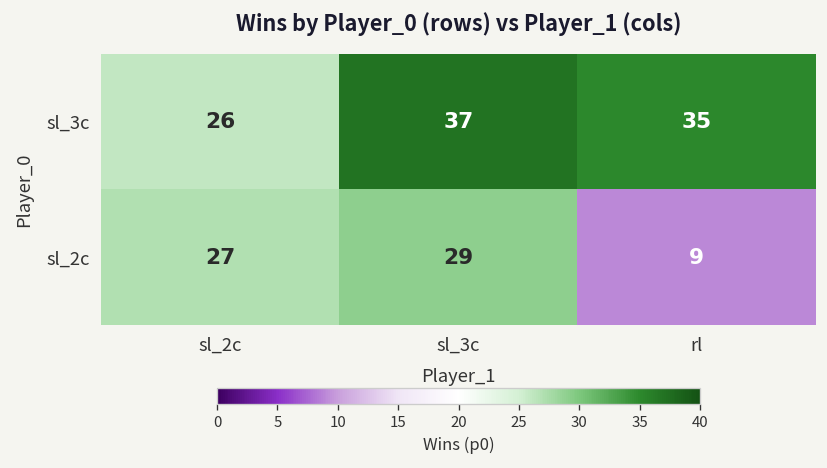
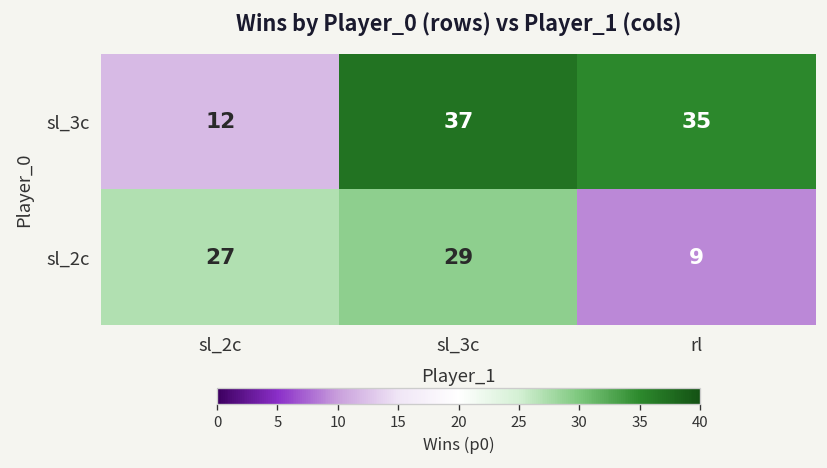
sl_3c, sl_2c: 26 -> 12
